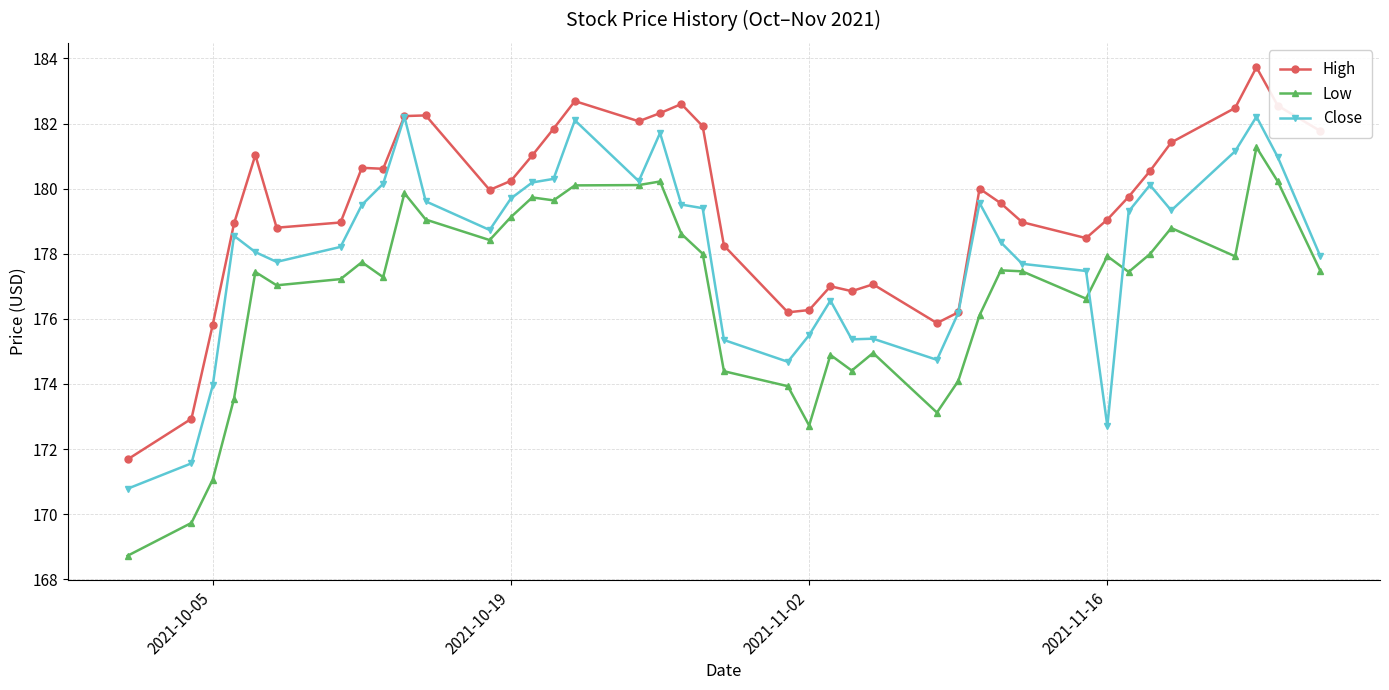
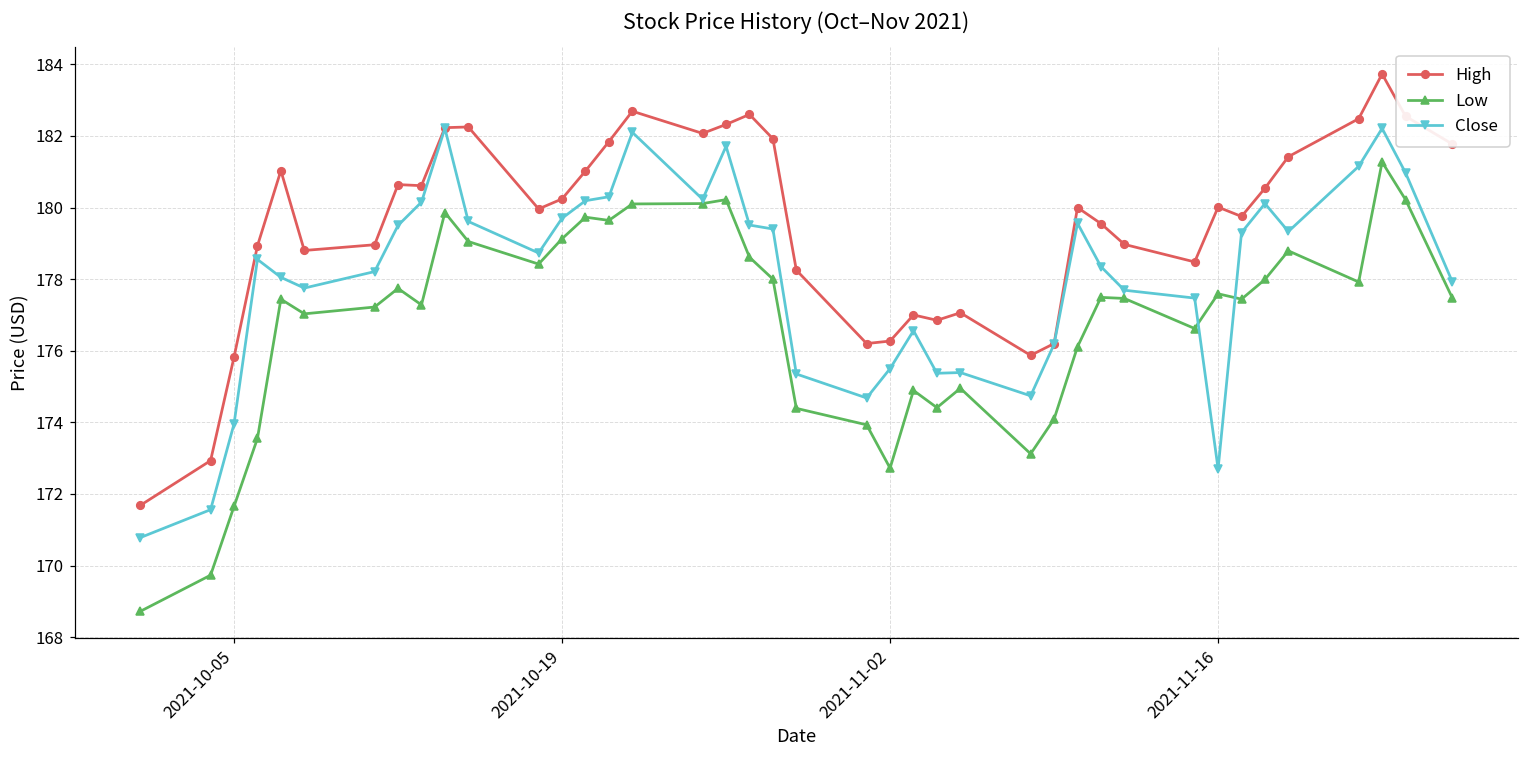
Low, 2021-10-05: 171.1 -> 171.6
High, 2021-11-16: 179.1 -> 180.0
Low, 2021-11-16: 177.9 -> 177.6
